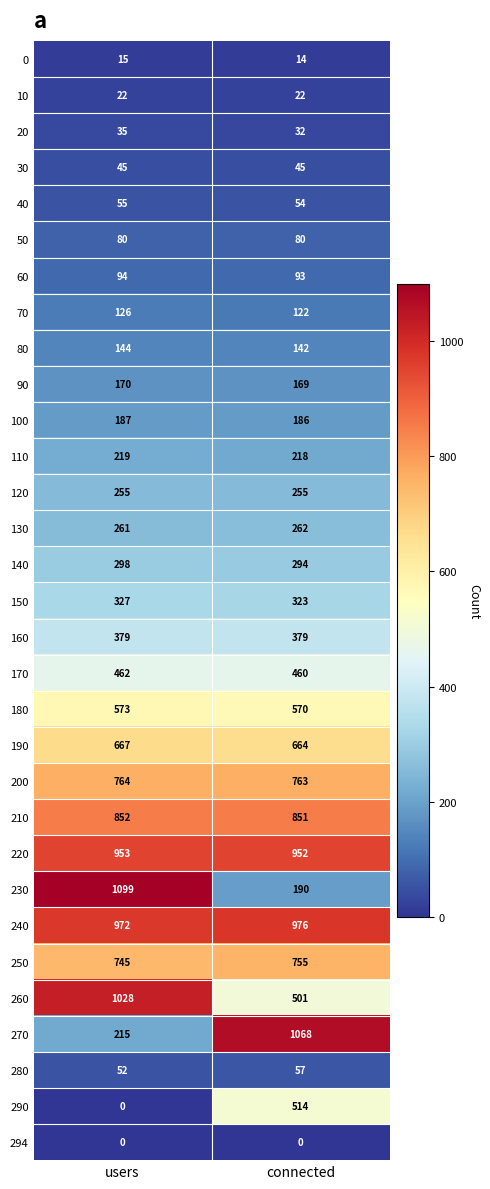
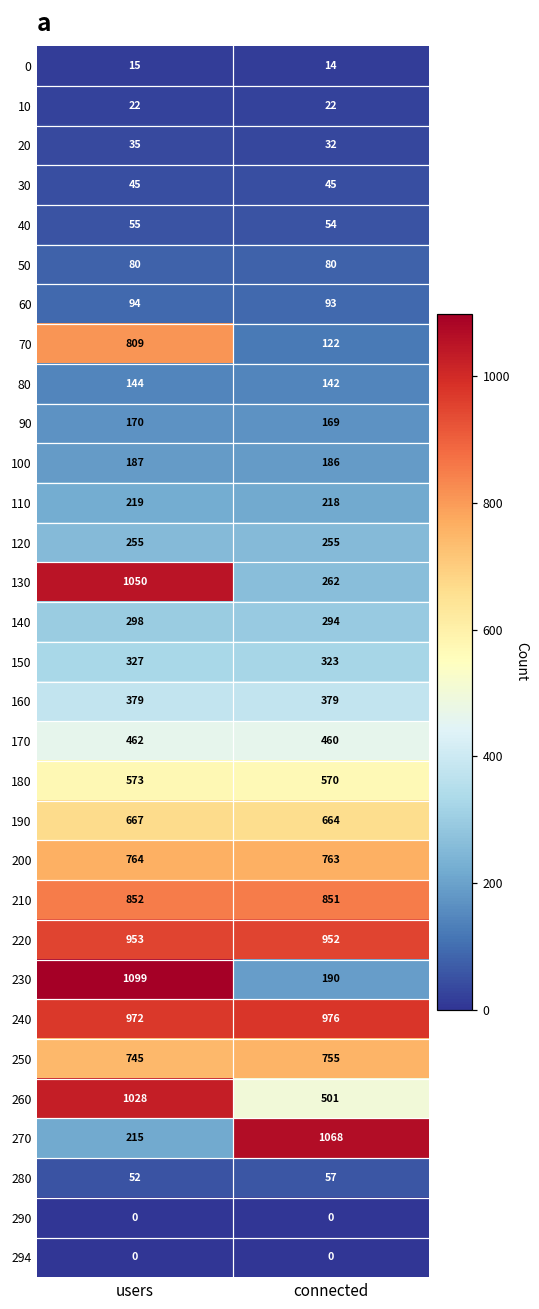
70, users: 126 -> 809
130, users: 261 -> 1050
290, connected: 514 -> 0
